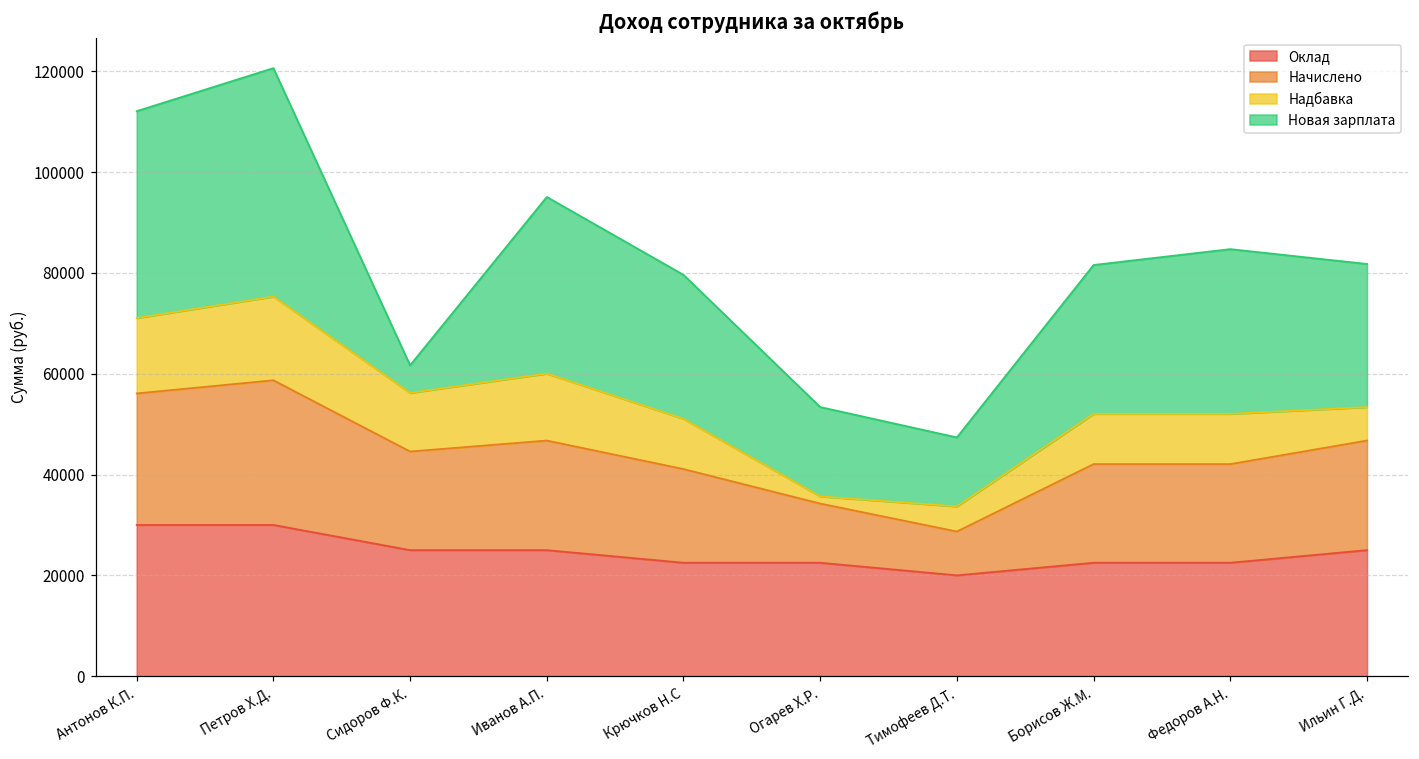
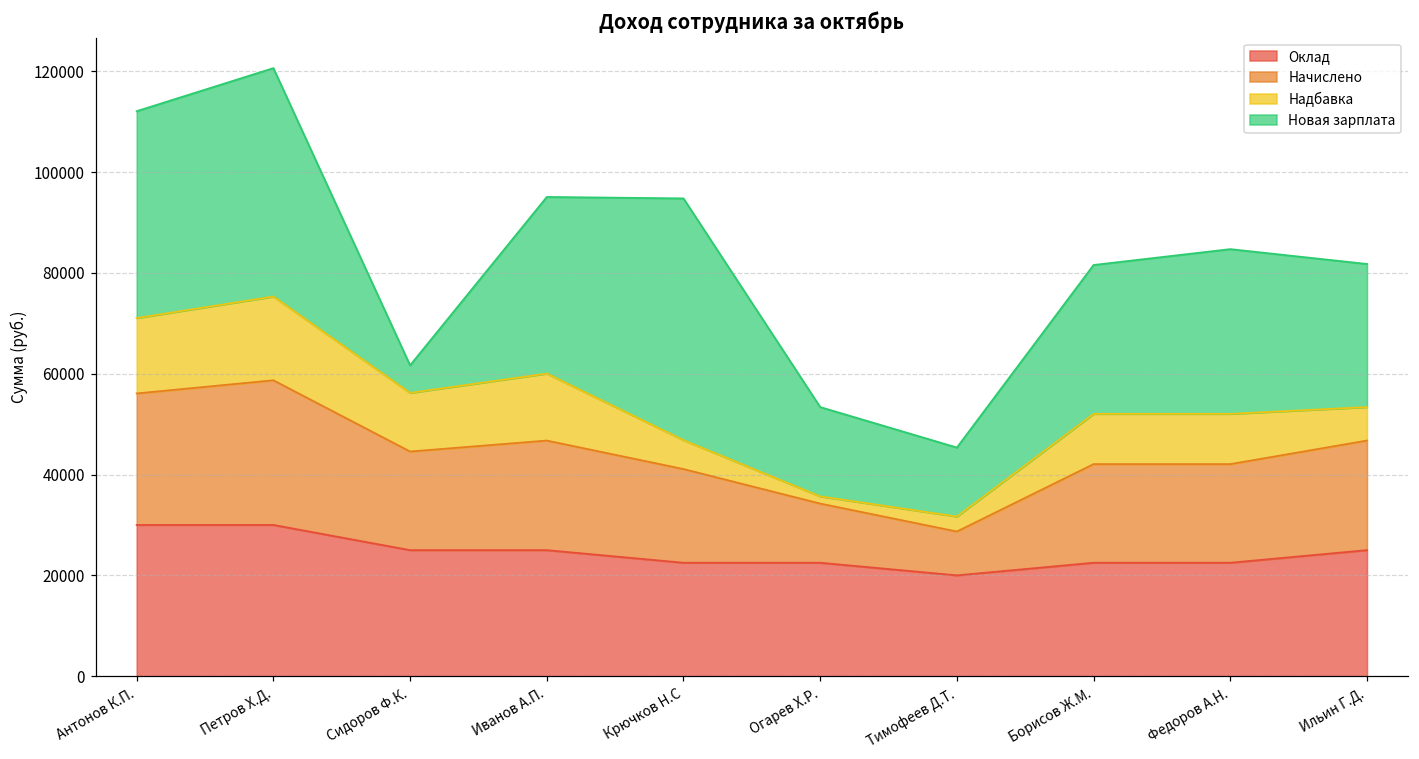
Надбавка, Крючков Н.С: 10000 -> 6000
Новая зарплата, Крючков Н.С: 29000 -> 48000
Надбавка, Тимофеев Д.Т.: 5000 -> 3000
